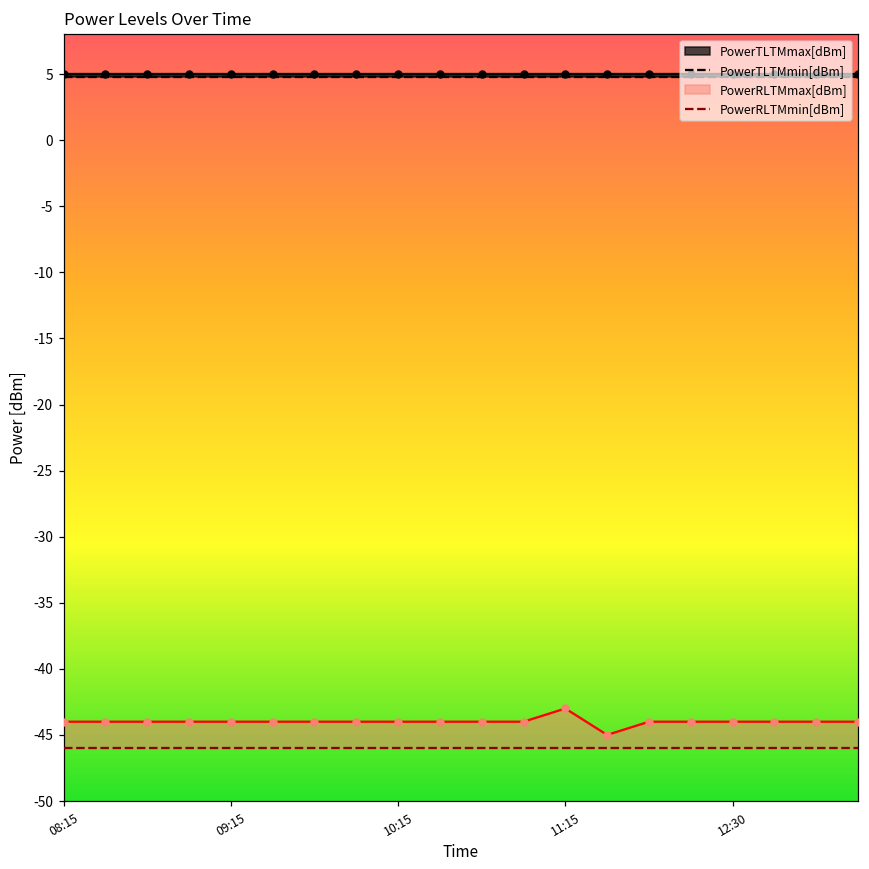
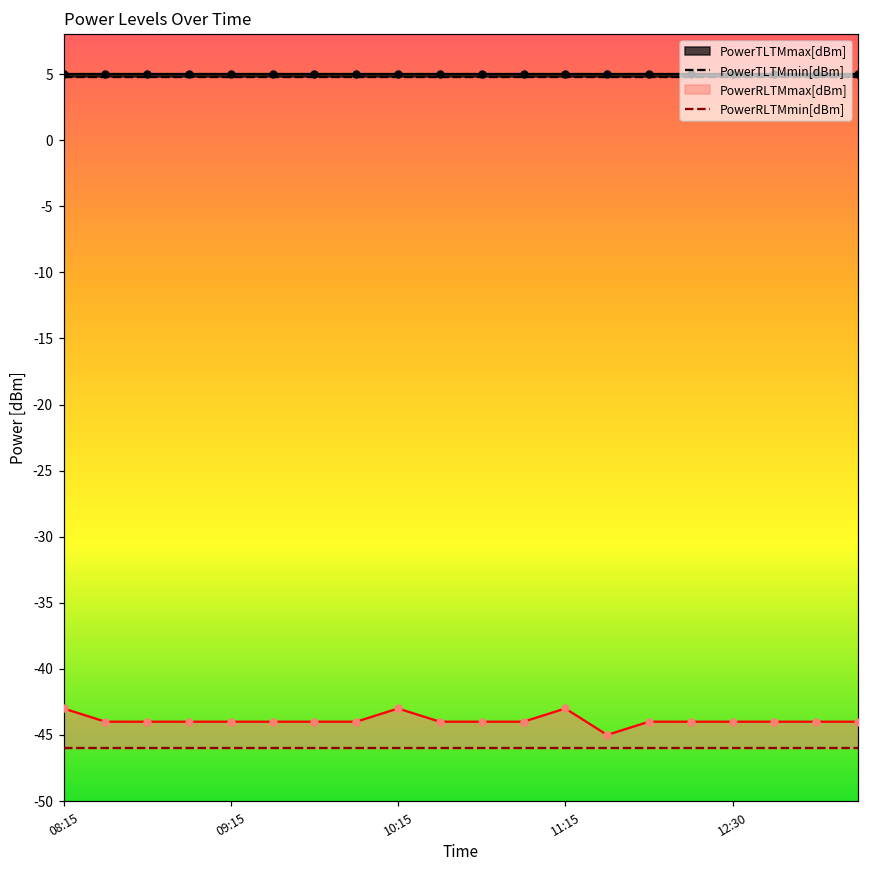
PowerRLTMmax[dBm], 08:15: -44 -> -43
PowerRLTMmax[dBm], 10:15: -44 -> -43
